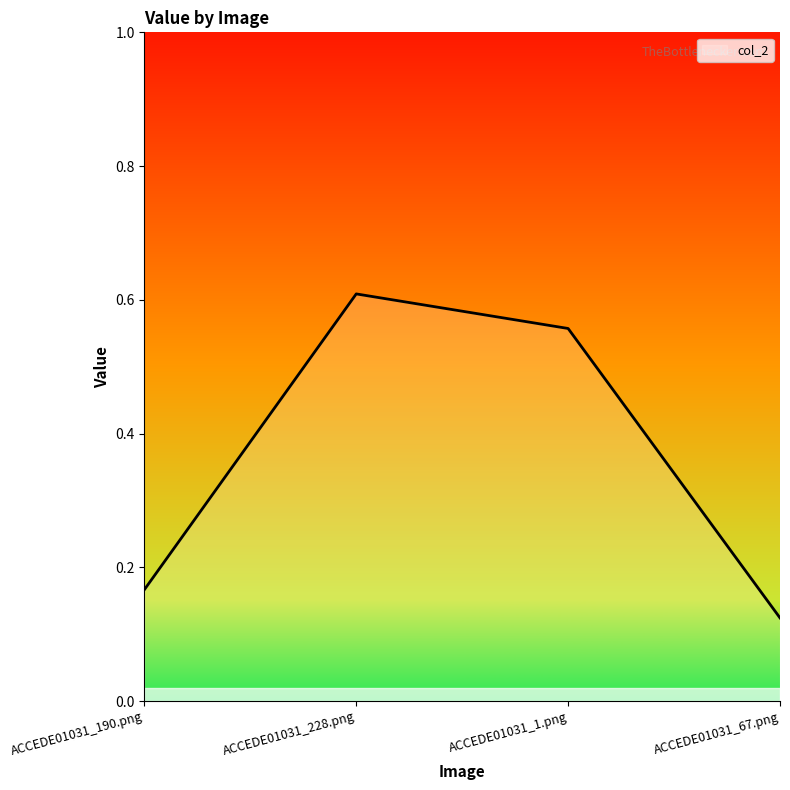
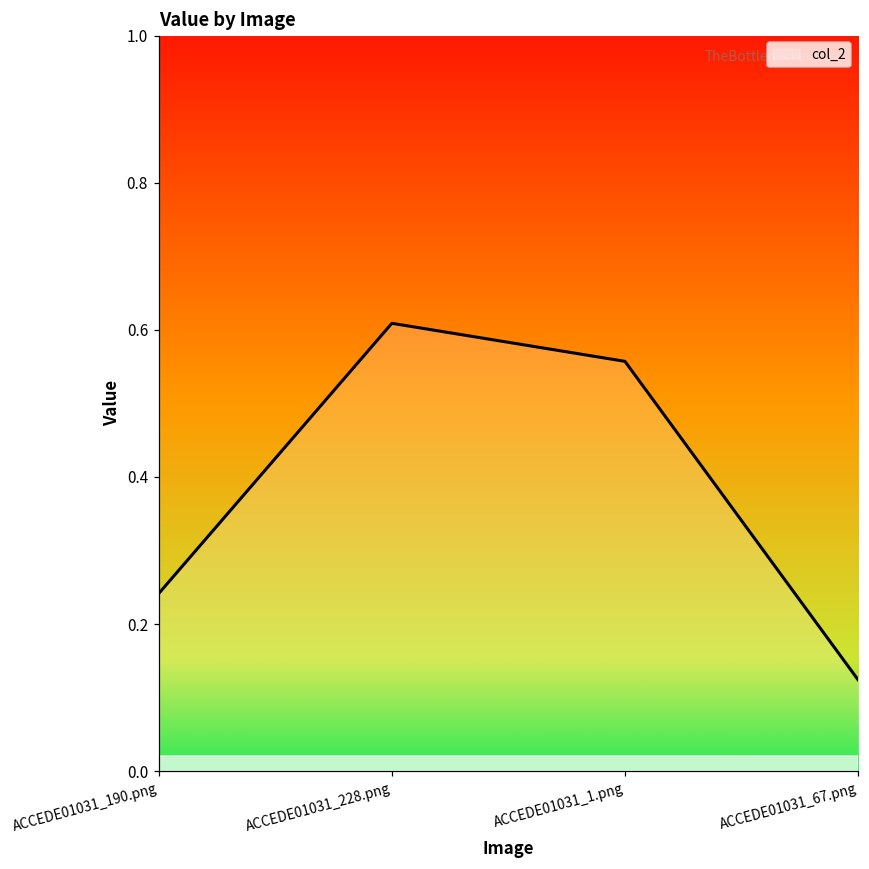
ACCEDE01031_190.png: 0.17 -> 0.24
